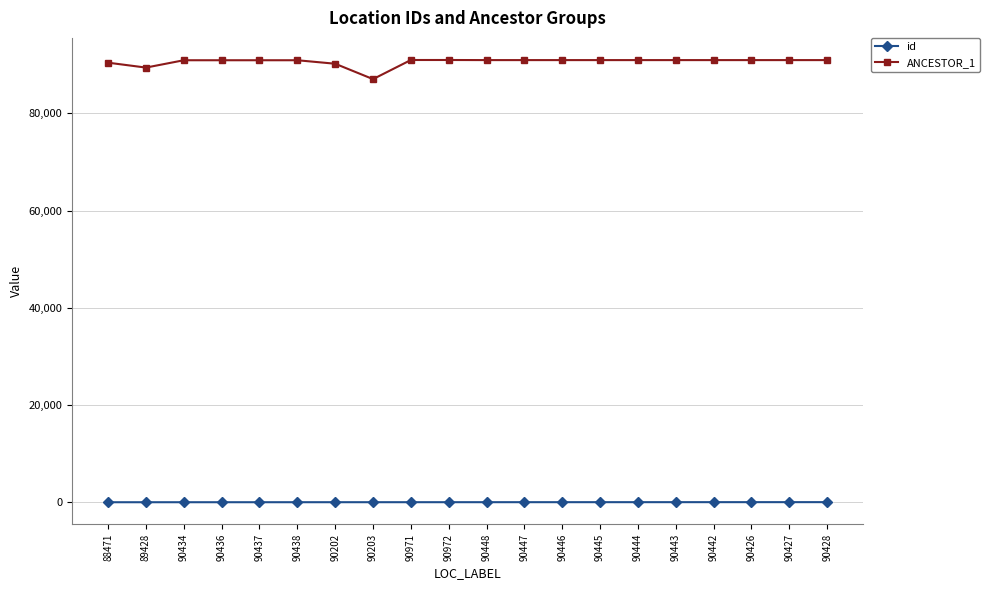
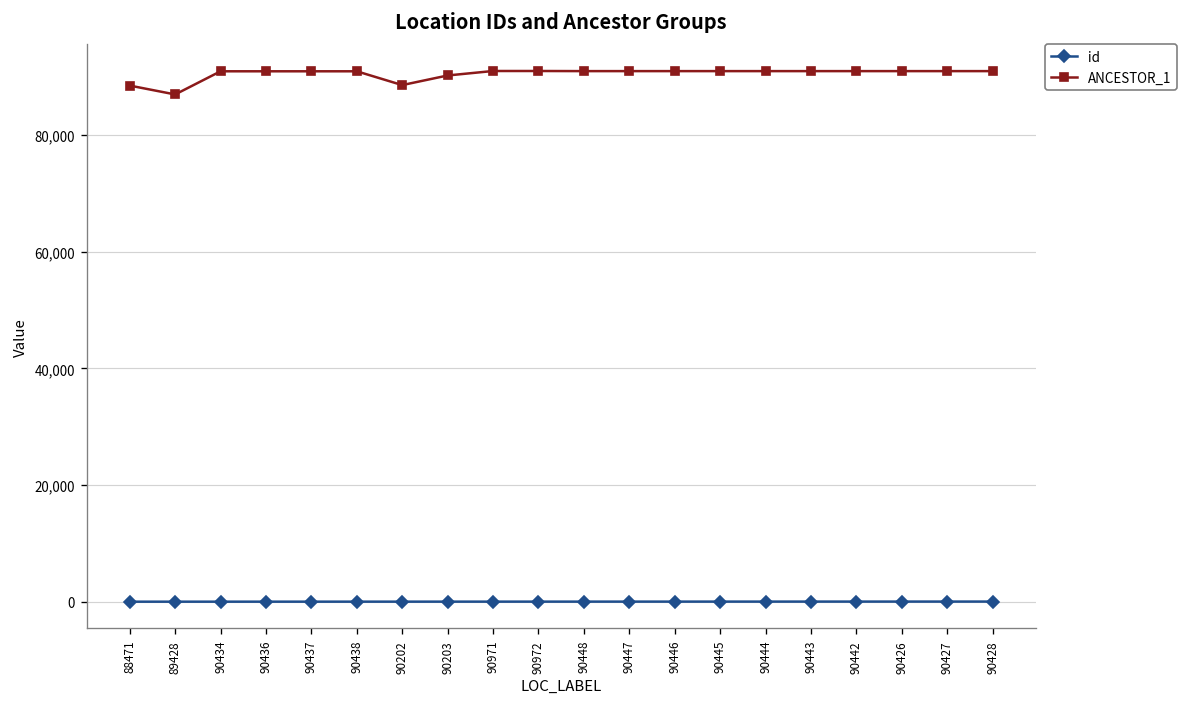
ANCESTOR_1, 88471: 90,000 -> 88,000
ANCESTOR_1, 89428: 89,000 -> 87,000
ANCESTOR_1, 90202: 90,000 -> 89,000
ANCESTOR_1, 90203: 87,000 -> 90,000
